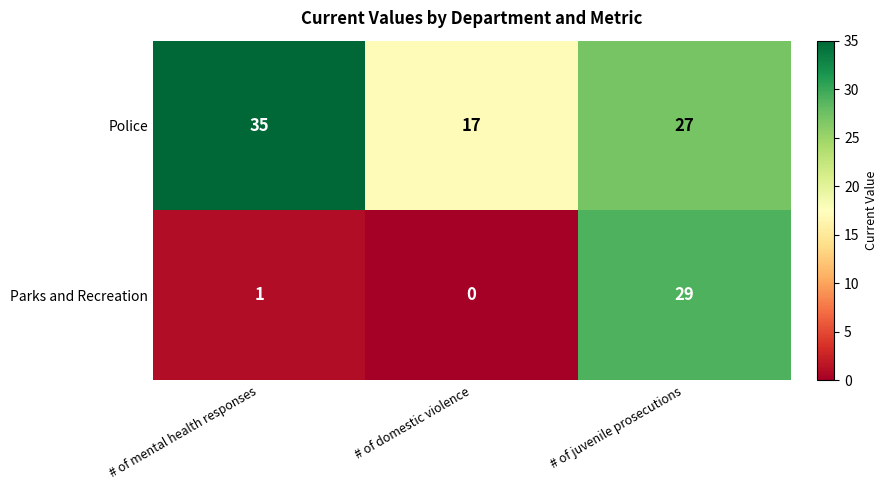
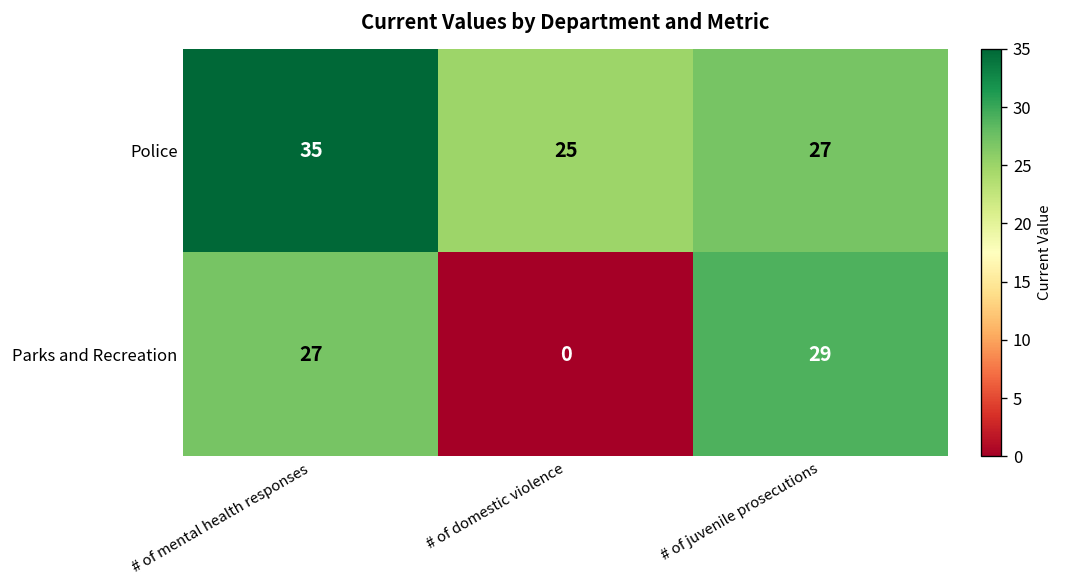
Police, # of domestic violence: 17 -> 25
Parks and Recreation, # of mental health responses: 1 -> 27
